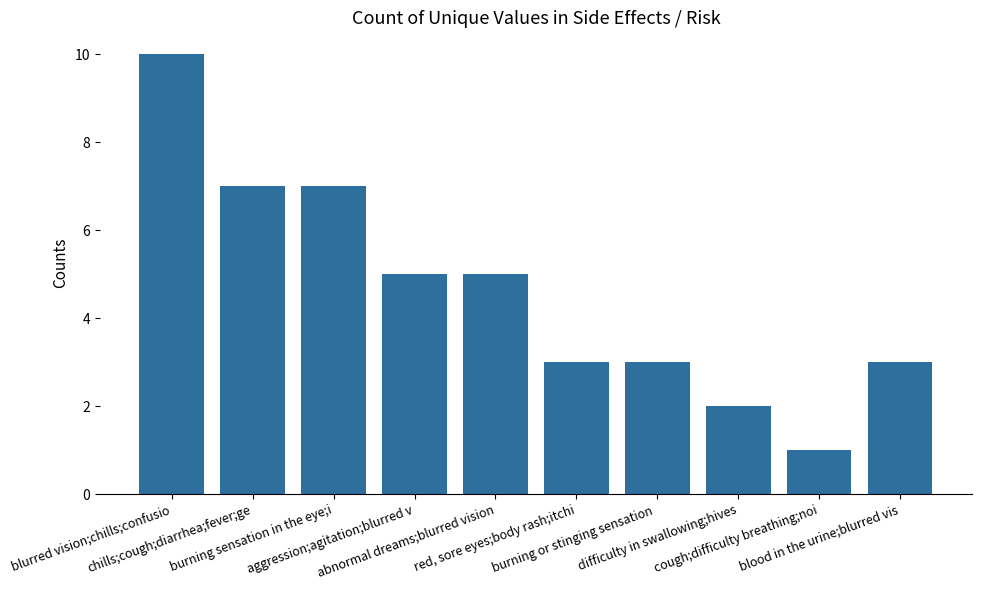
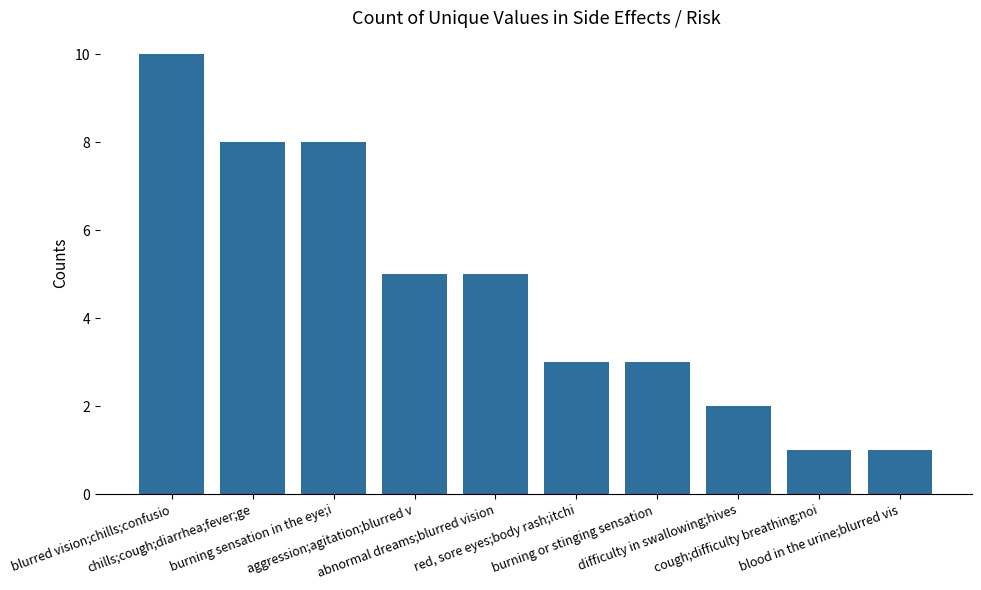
chills;cough;diarrhea;fever;ge: 7 -> 8
burning sensation in the eye;i: 7 -> 8
blood in the urine;blurred vis: 3 -> 1
